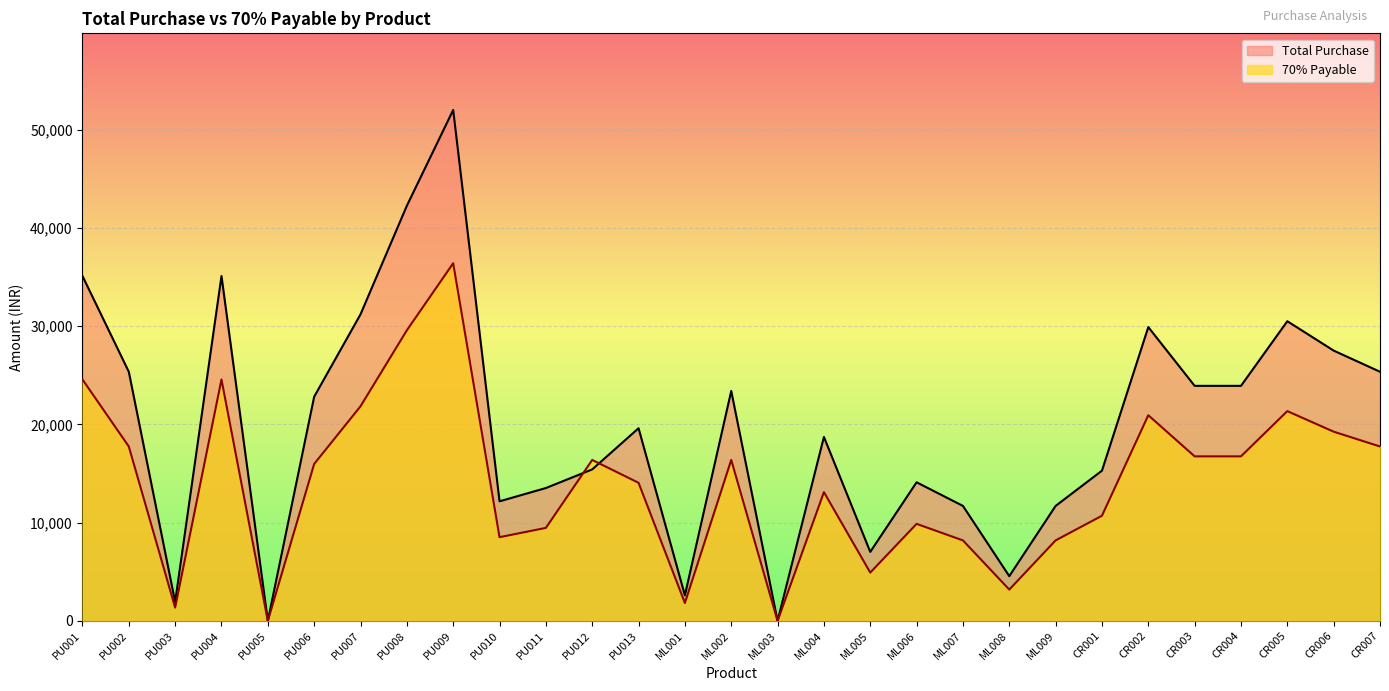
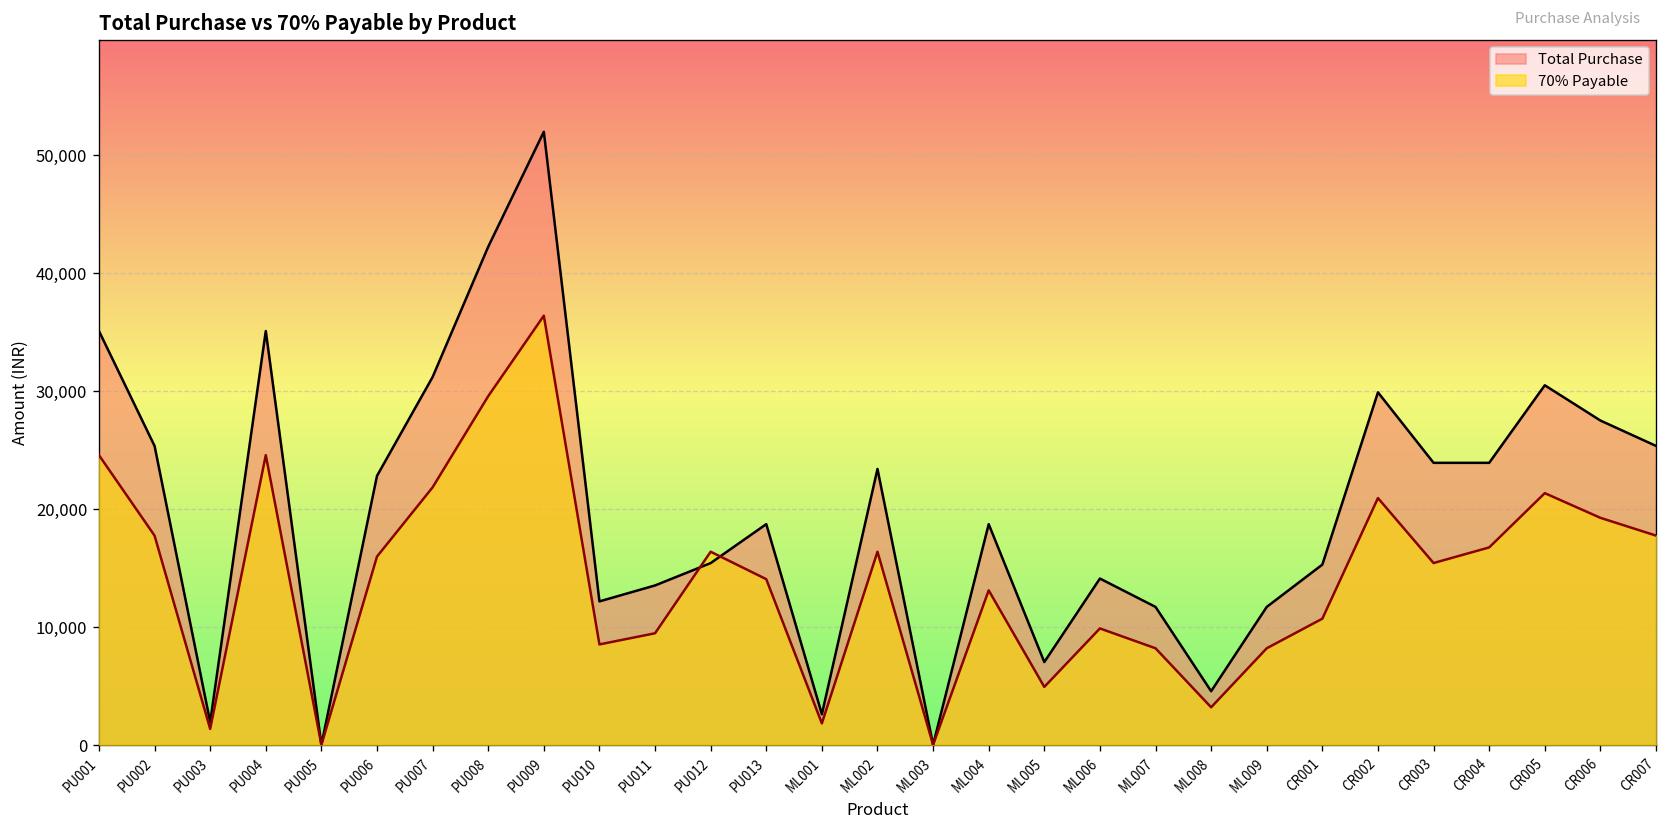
Total Purchase, PU013: 20,000 -> 19,000
70% Payable, CR003: 17,000 -> 15,000
